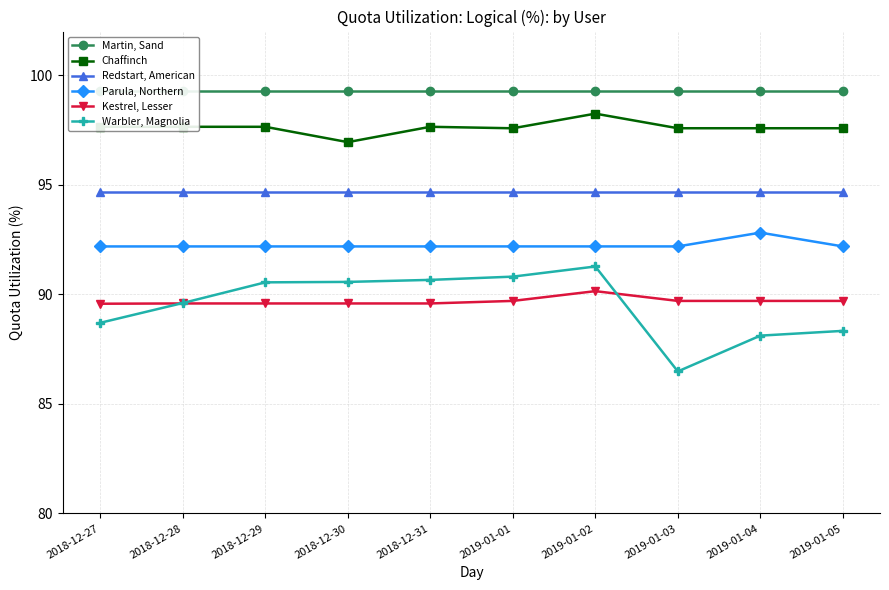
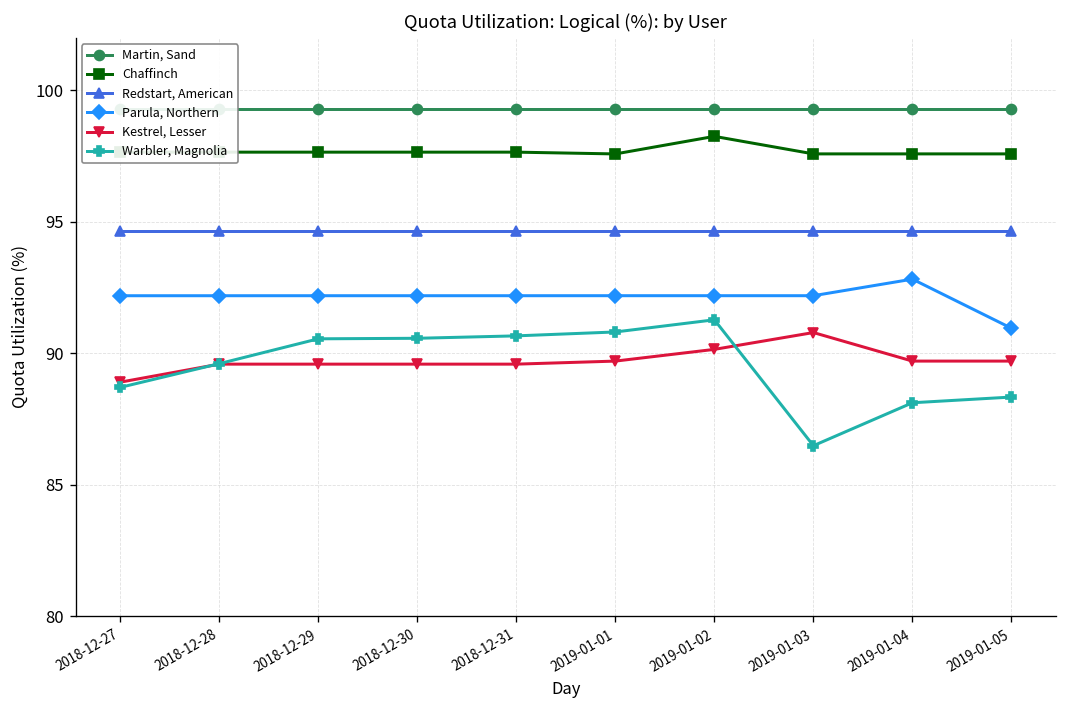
Kestrel, Lesser, 2018-12-27: 89.6 -> 88.9
Chaffinch, 2018-12-30: 97.0 -> 97.7
Kestrel, Lesser, 2019-01-03: 89.7 -> 90.8
Parula, Northern, 2019-01-05: 92.2 -> 91.0
